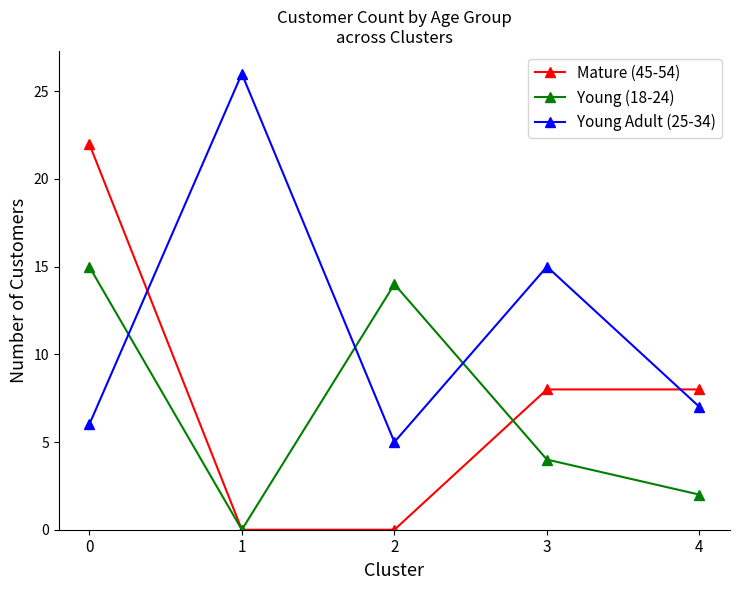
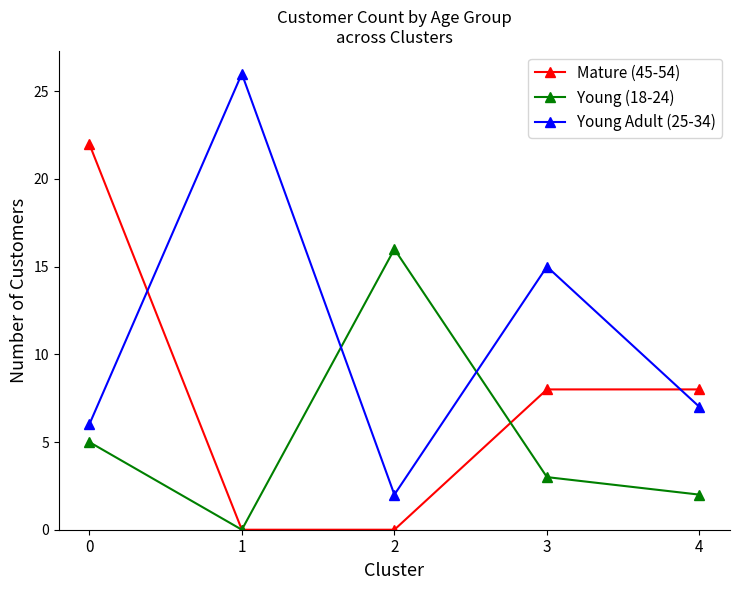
Young (18-24), 0: 15 -> 5
Young (18-24), 2: 14 -> 16
Young Adult (25-34), 2: 5 -> 2
Young (18-24), 3: 4 -> 3
